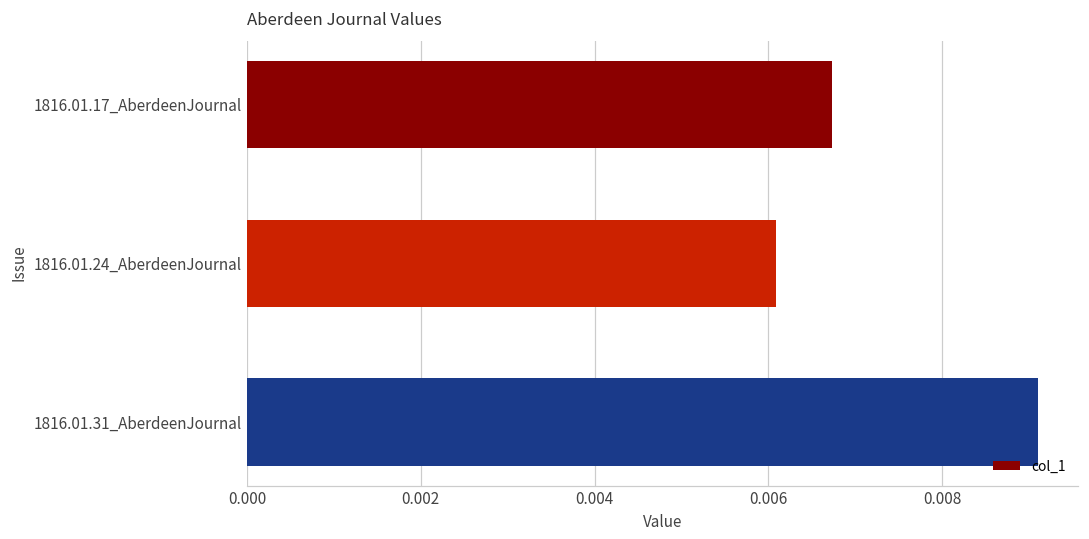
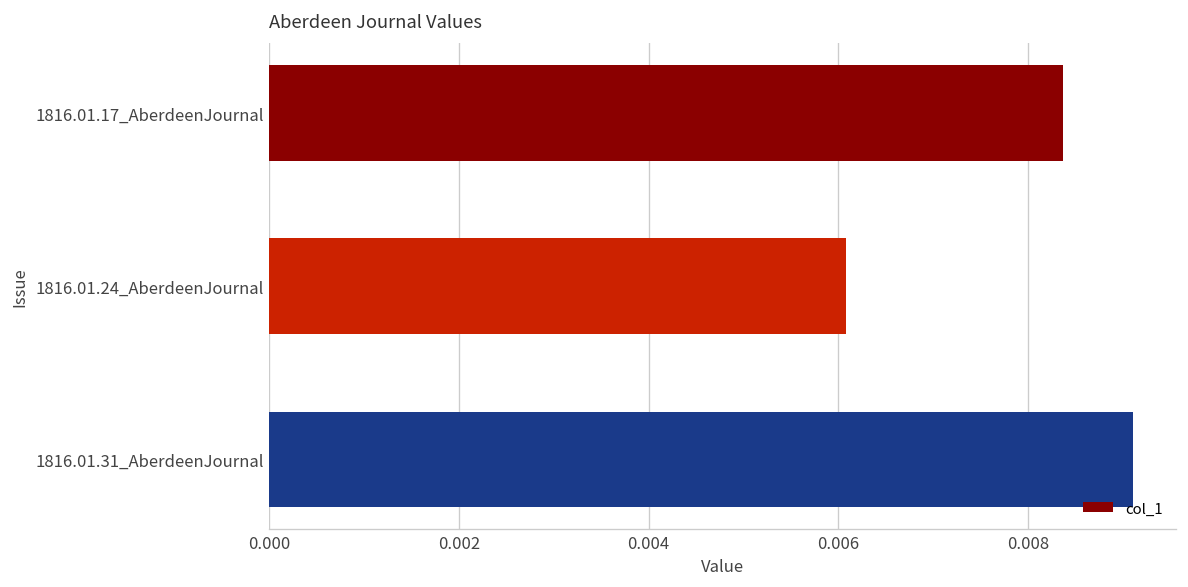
1816.01.17_AberdeenJournal: 0.0067 -> 0.0084
